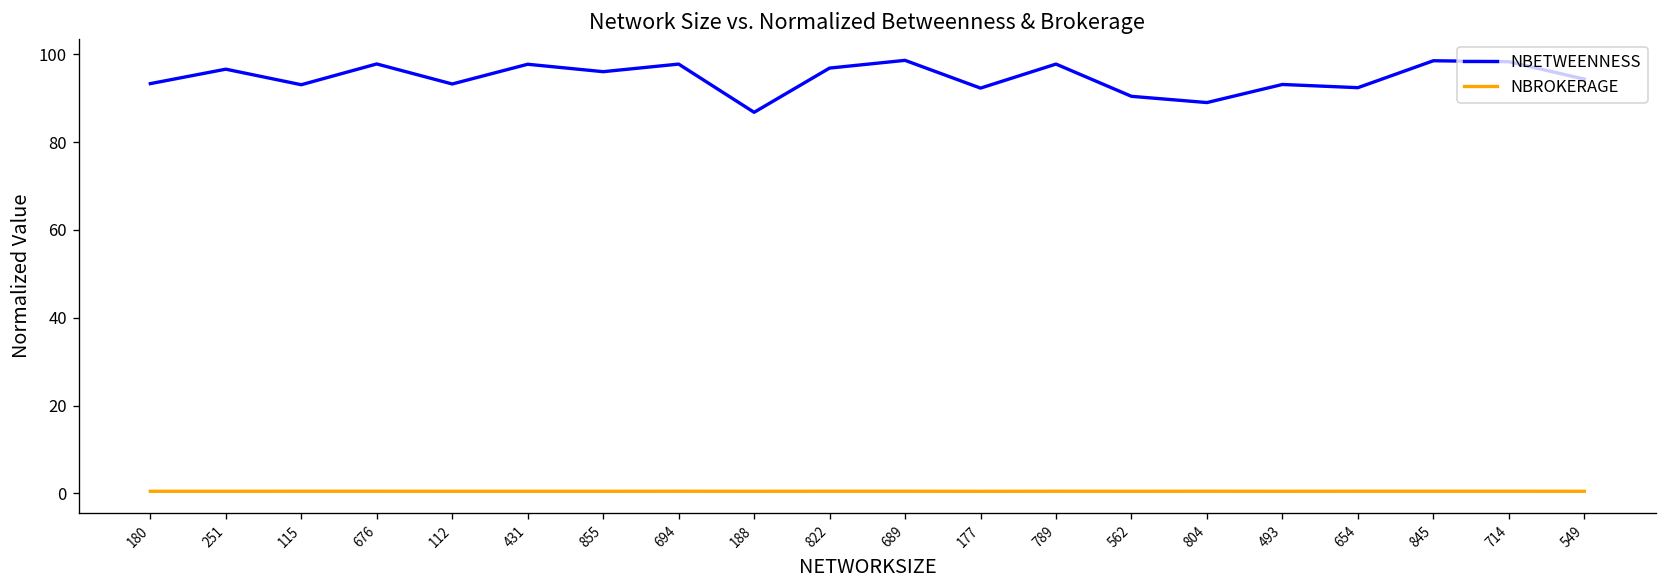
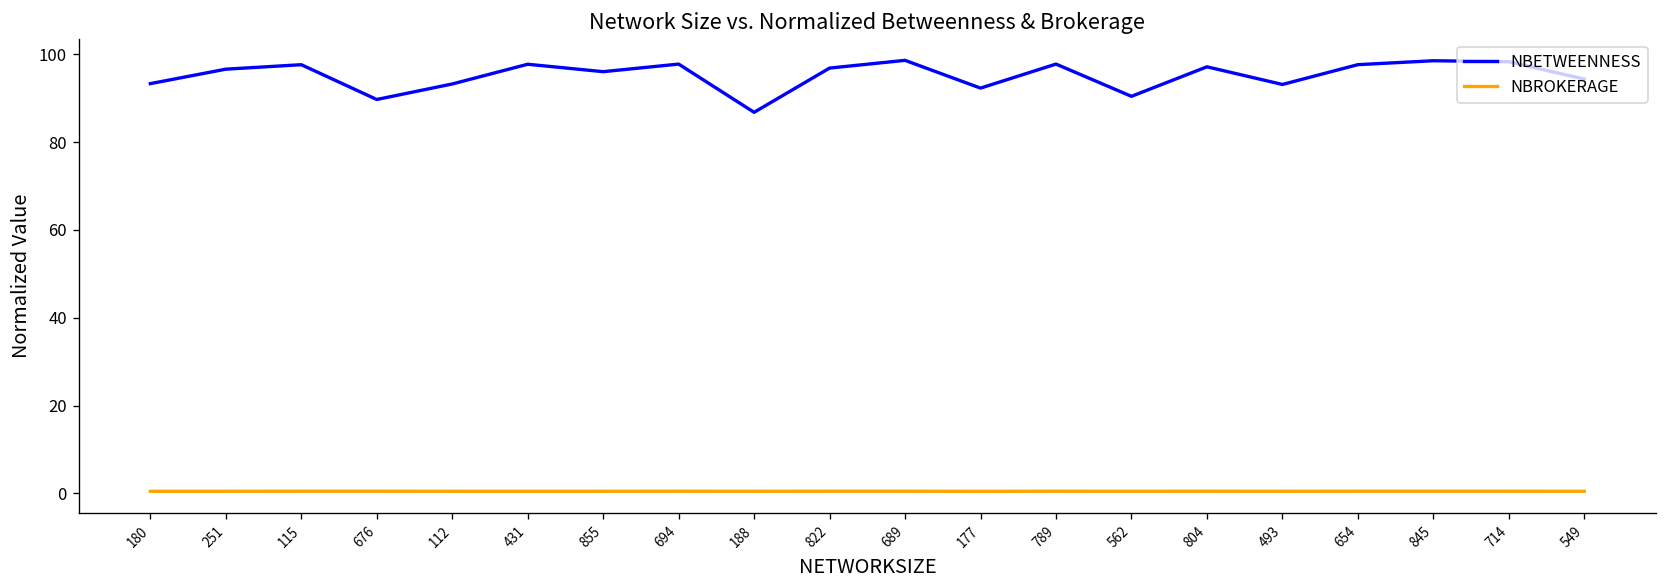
NBETWEENNESS, 115: 93 -> 98
NBETWEENNESS, 676: 98 -> 90
NBETWEENNESS, 804: 89 -> 97
NBETWEENNESS, 654: 92 -> 98
